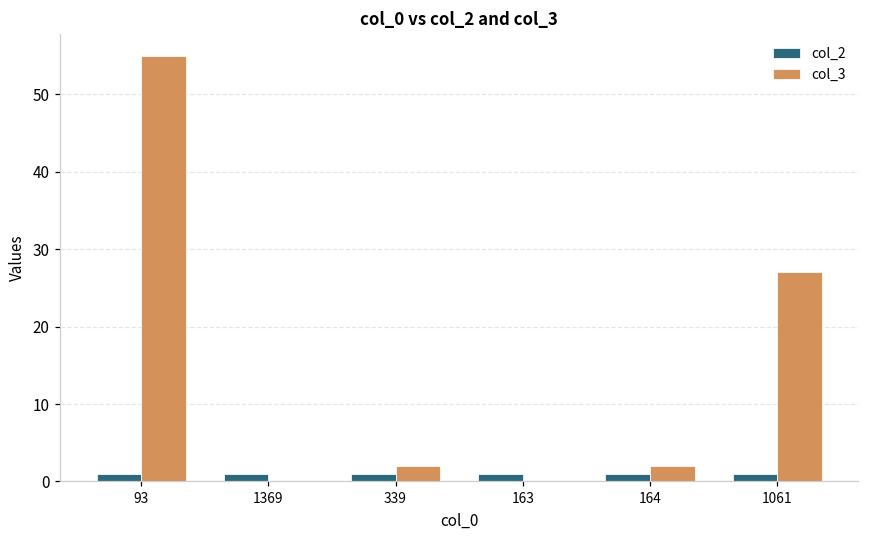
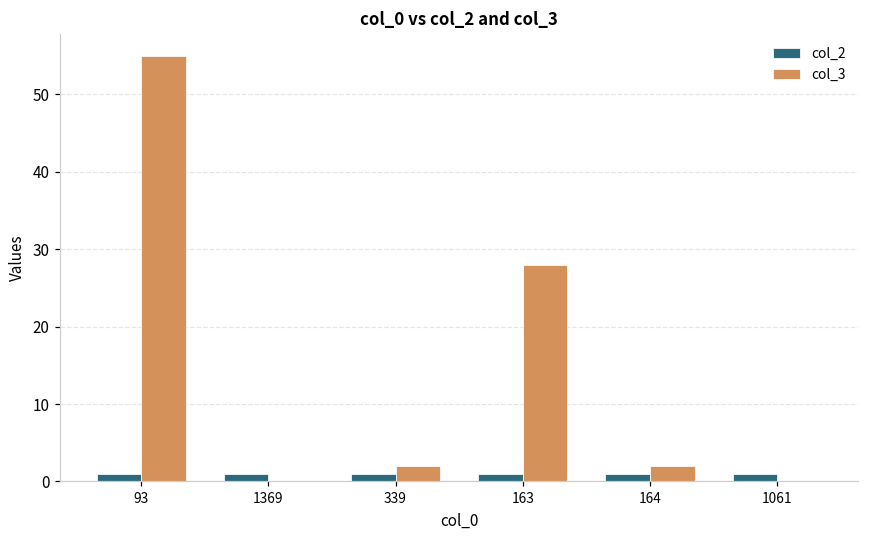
col_3, 163: 0 -> 28
col_3, 1061: 27 -> 0
